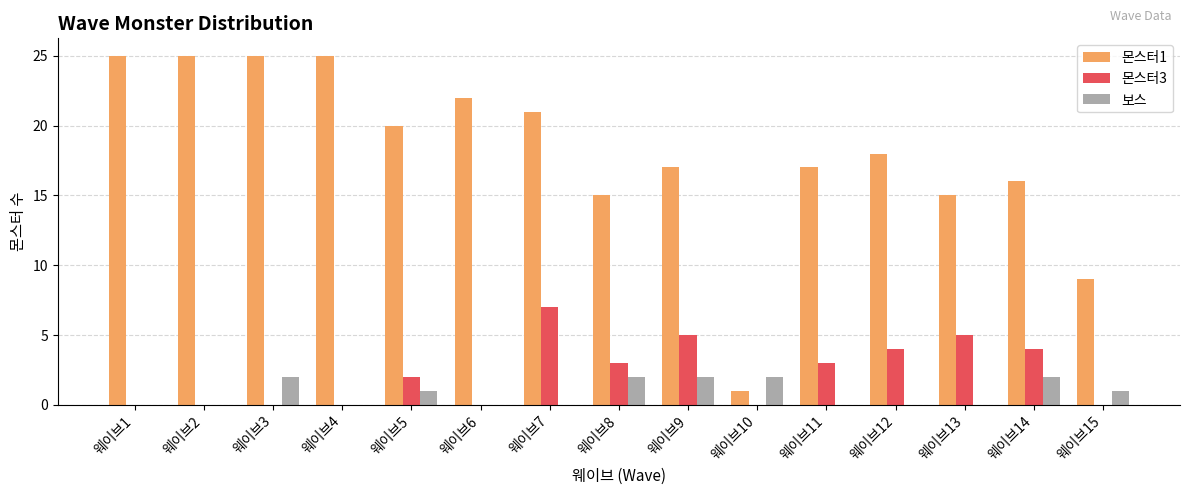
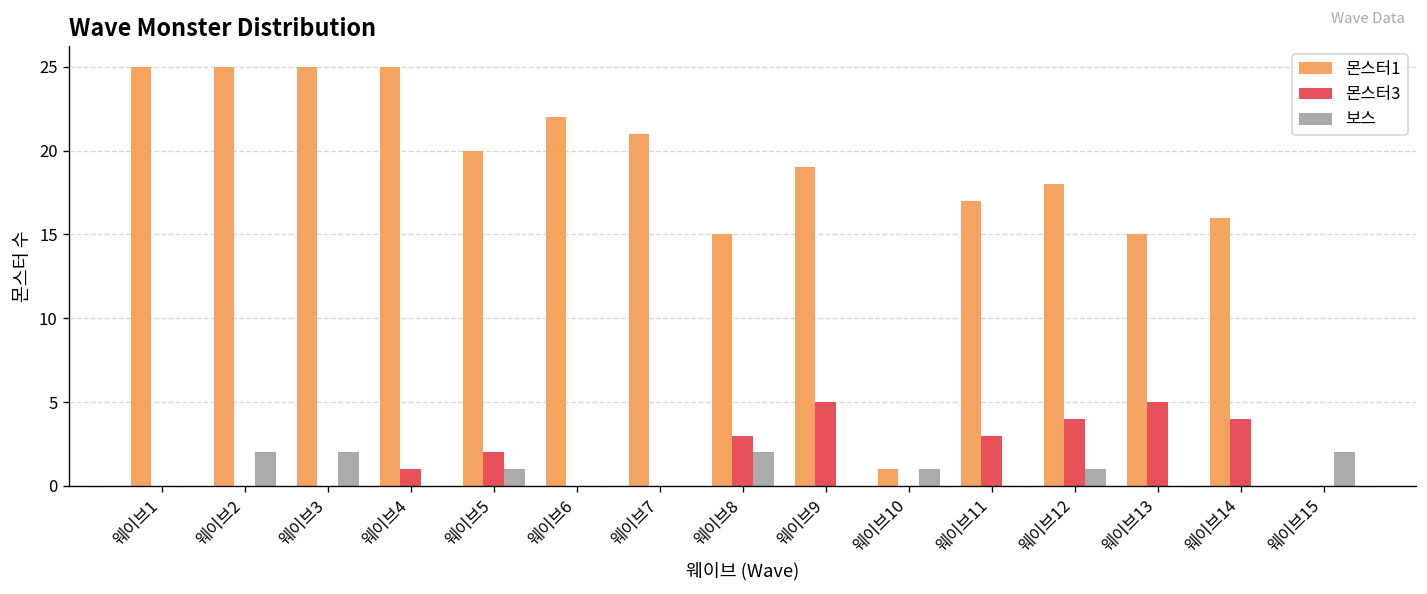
보스, 웨이브2: 0 -> 2
몬스터3, 웨이브4: 0 -> 1
몬스터3, 웨이브7: 7 -> 0
몬스터1, 웨이브9: 17 -> 19
보스, 웨이브9: 2 -> 0
보스, 웨이브10: 2 -> 1
보스, 웨이브12: 0 -> 1
보스, 웨이브14: 2 -> 0
몬스터1, 웨이브15: 9 -> 0
보스, 웨이브15: 1 -> 2
